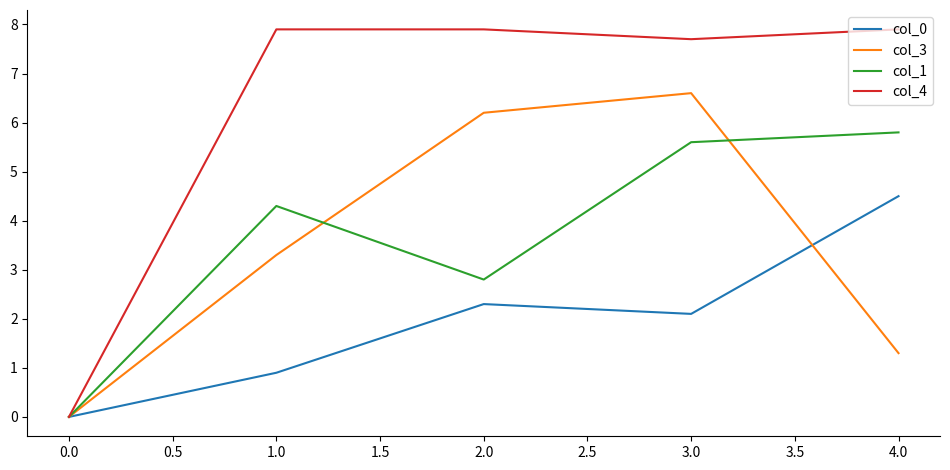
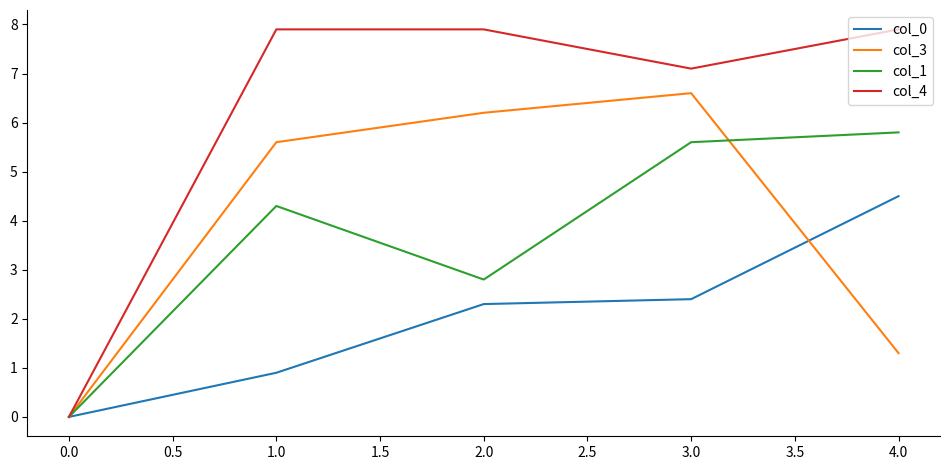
col_3, 1.0: 3.3 -> 5.6
col_0, 3.0: 2.1 -> 2.4
col_4, 3.0: 7.7 -> 7.1
